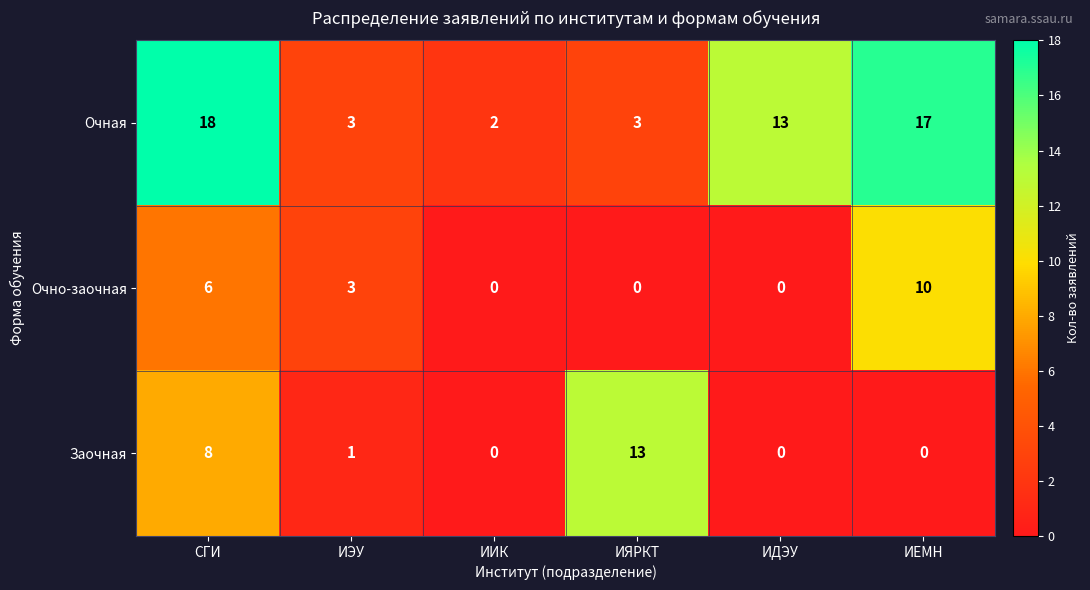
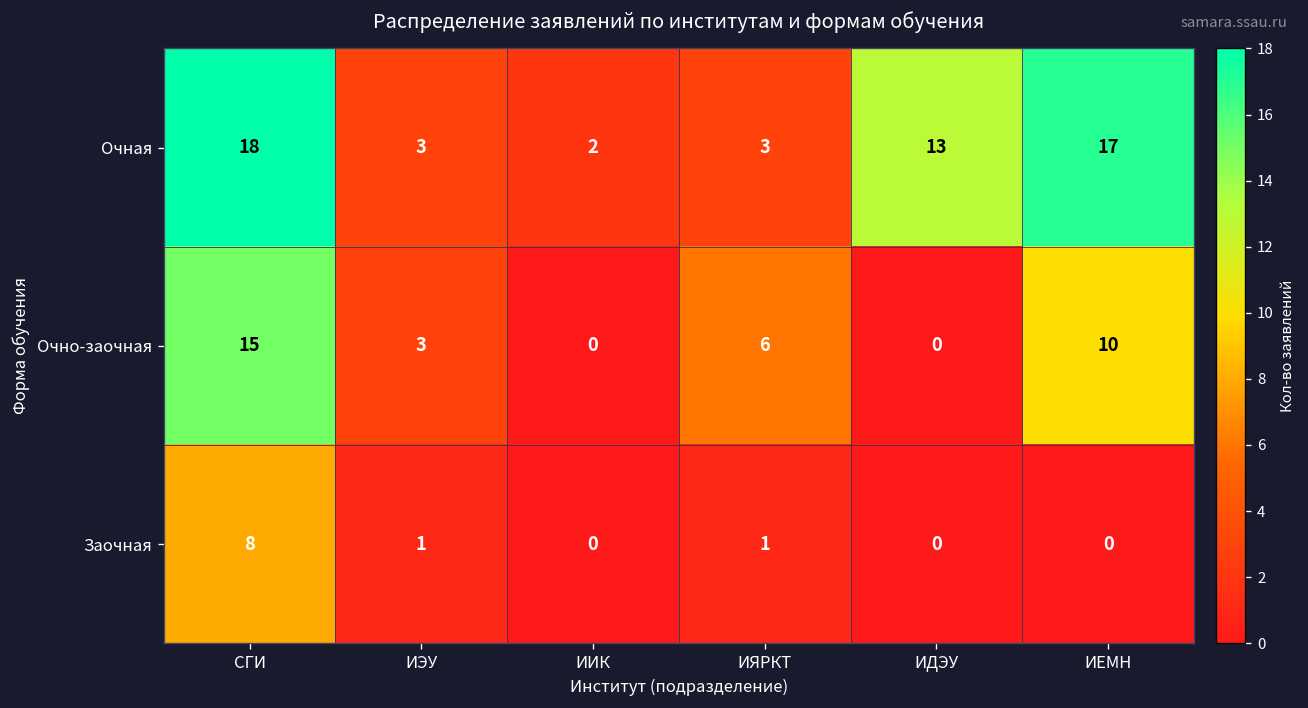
Очно-заочная, СГИ: 6 -> 15
Очно-заочная, ИЯРКТ: 0 -> 6
Заочная, ИЯРКТ: 13 -> 1
